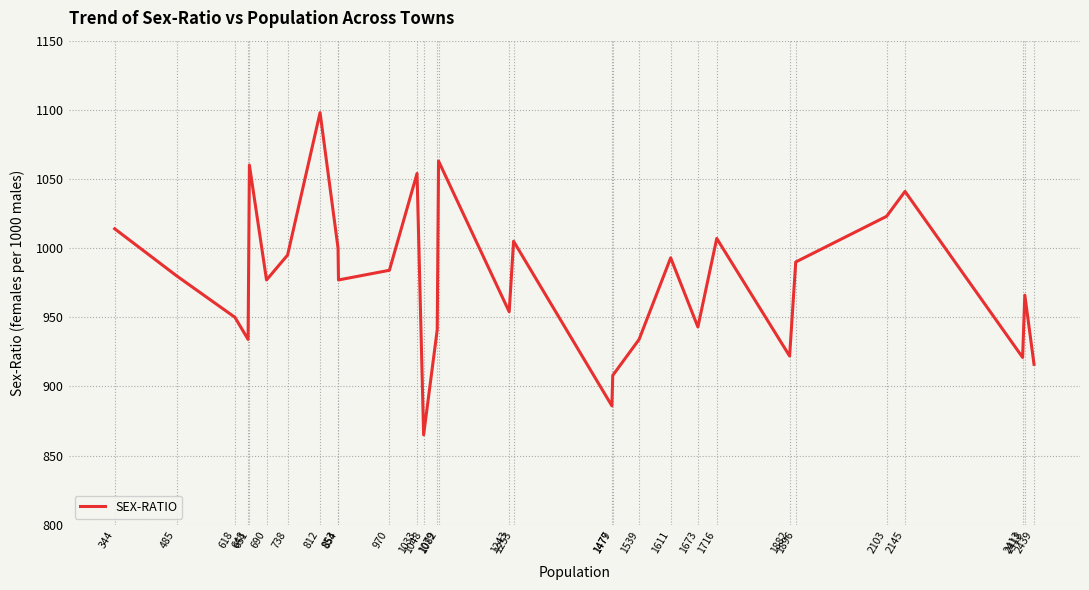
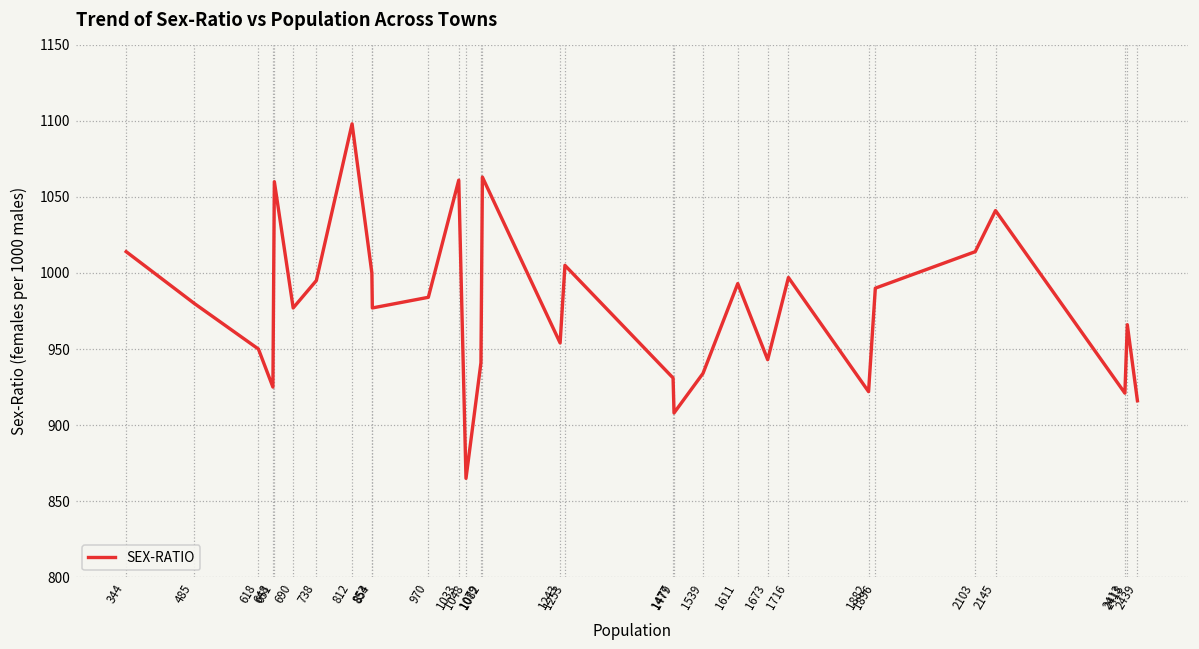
648: 934 -> 925
1033: 1054 -> 1061
1477: 886 -> 931
1716: 1007 -> 997
2103: 1023 -> 1014
